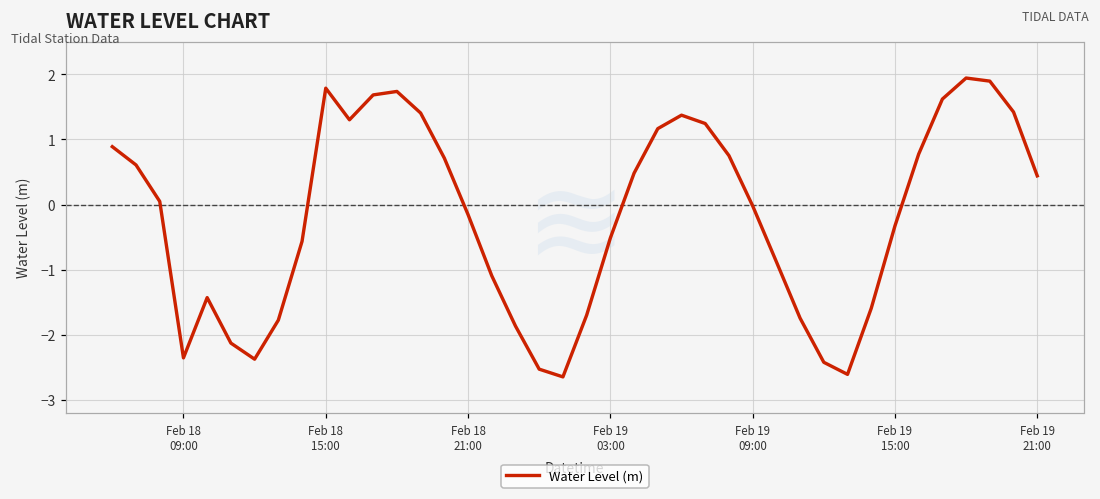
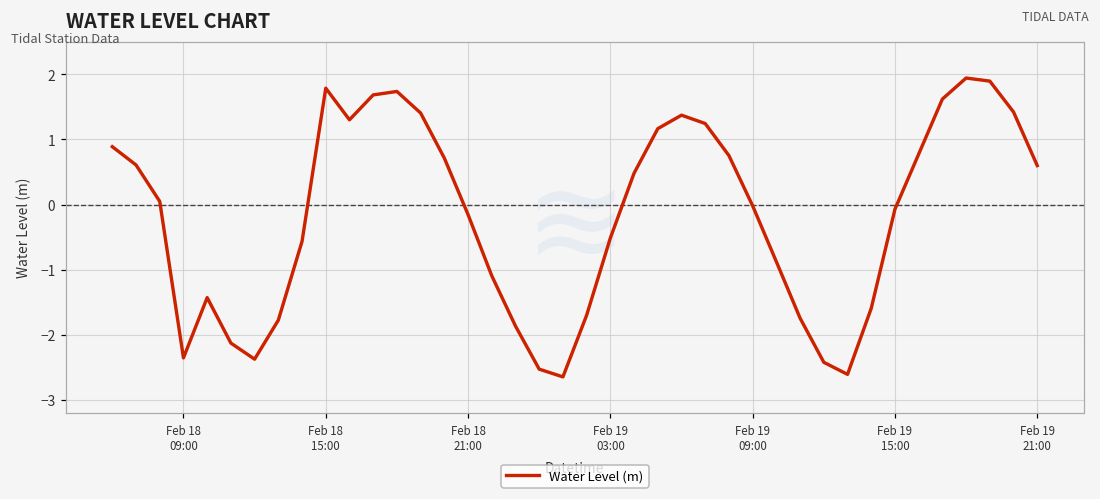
Feb 19 15:00: -0.3 -> -0.1
Feb 19 21:00: 0.4 -> 0.6
